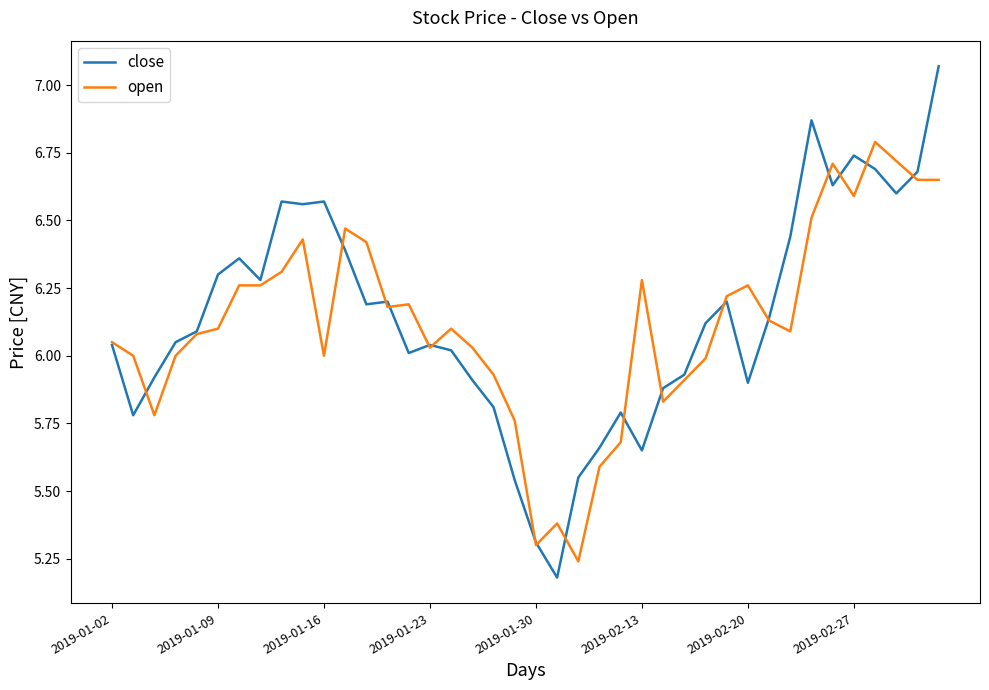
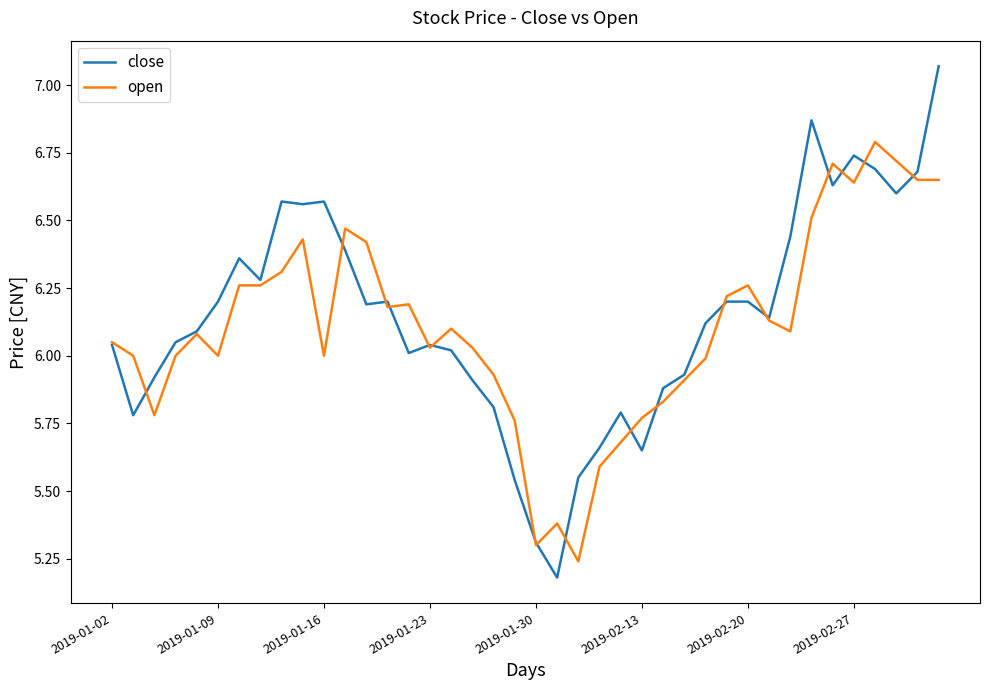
close, 2019-01-09: 6.3 -> 6.2
open, 2019-01-09: 6.1 -> 6.0
open, 2019-02-13: 6.28 -> 5.77
close, 2019-02-20: 5.9 -> 6.2
open, 2019-02-27: 6.59 -> 6.64
